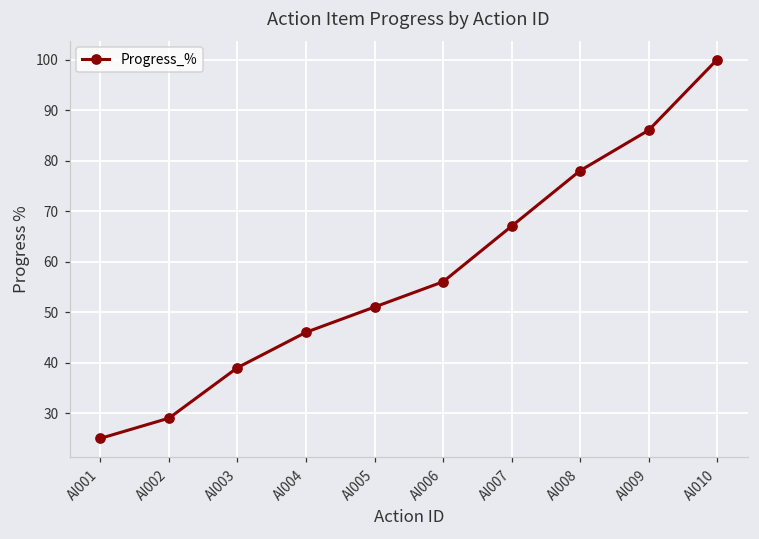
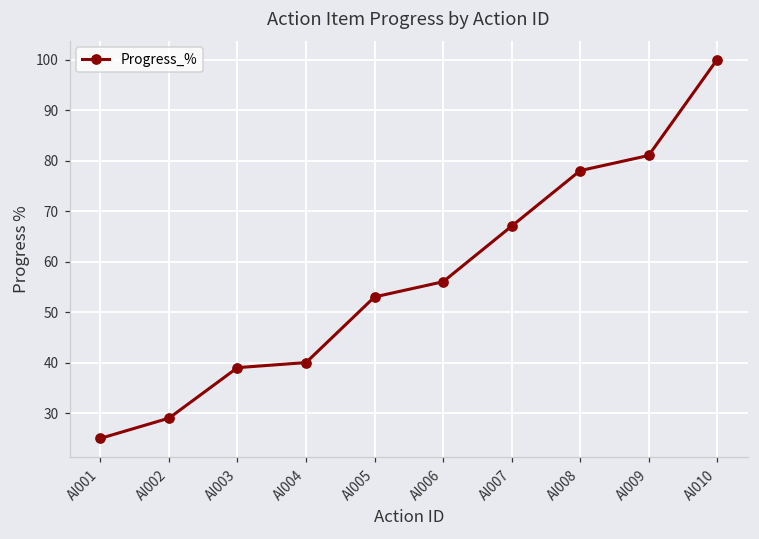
AI004: 46 -> 40
AI005: 51 -> 53
AI009: 86 -> 81
